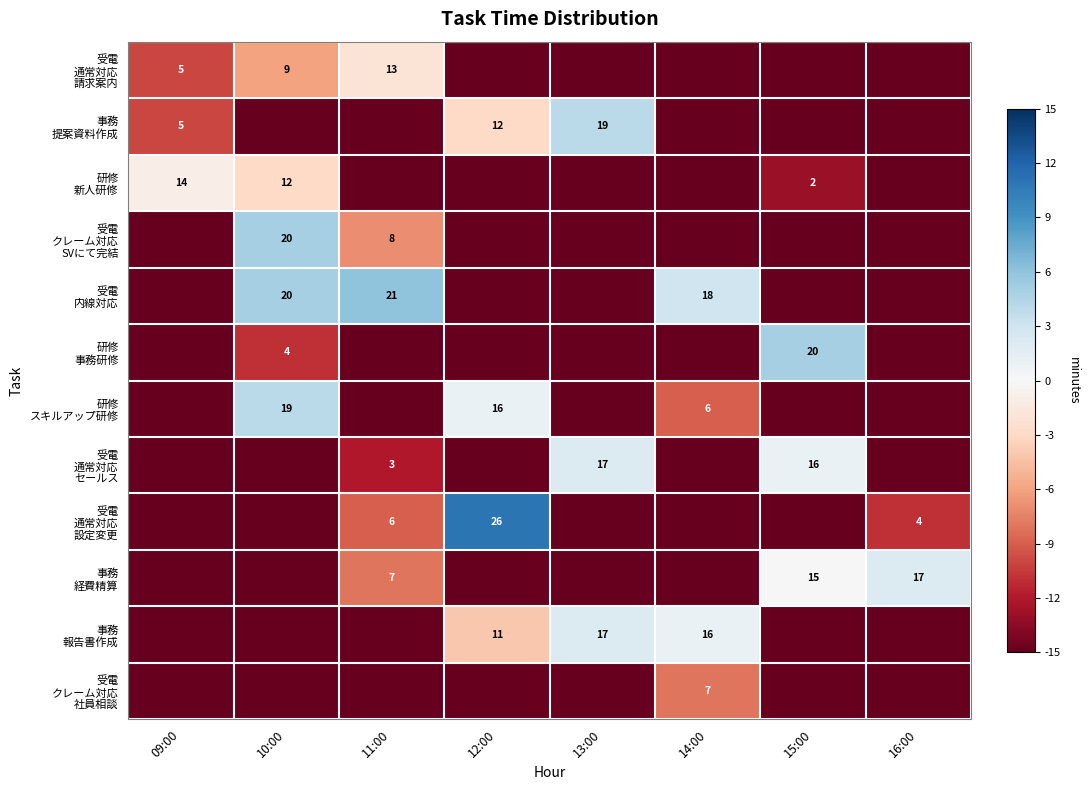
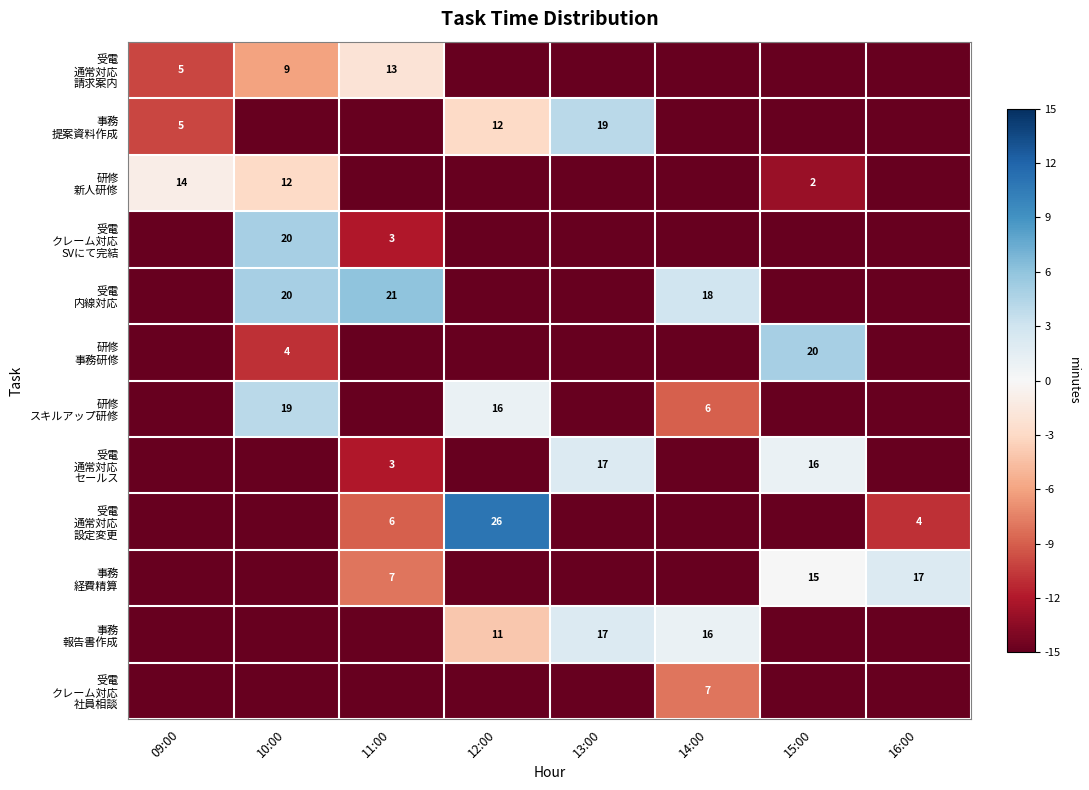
受電 クレーム対応 SVにて完結, 11:00: 8 -> 3
